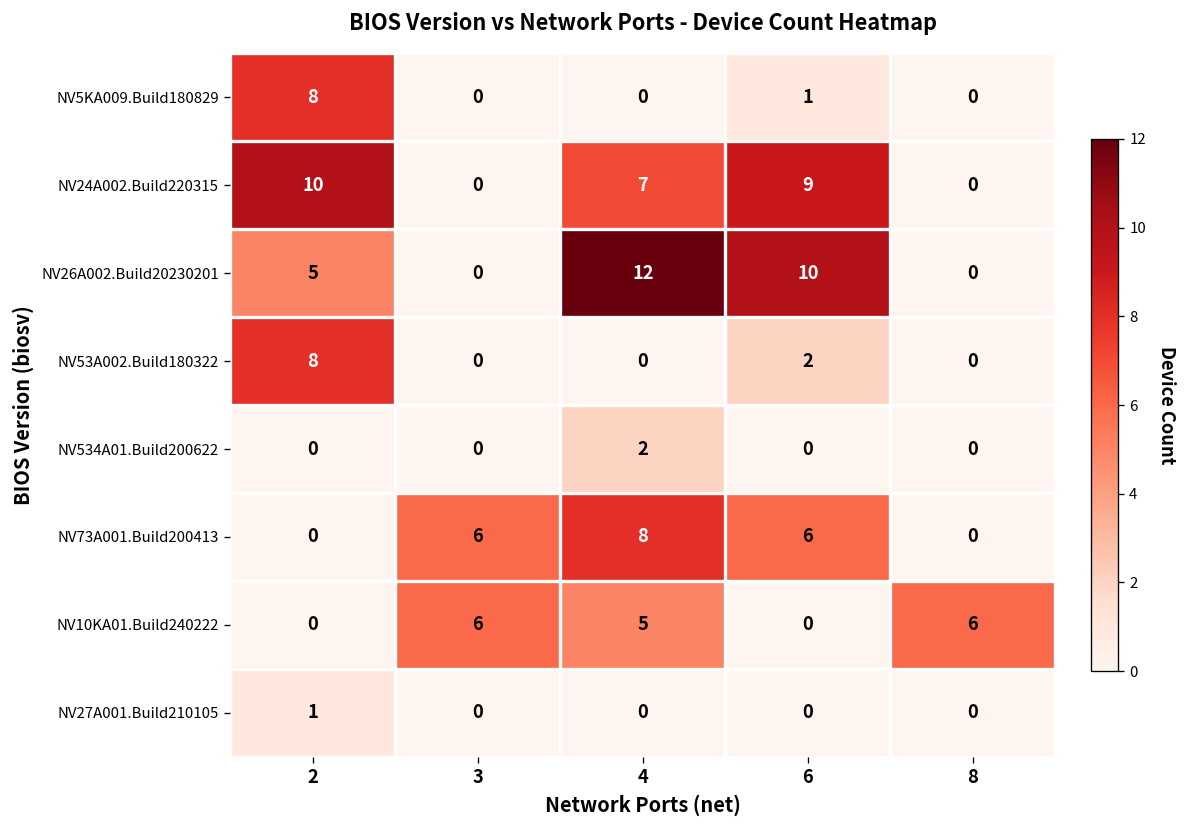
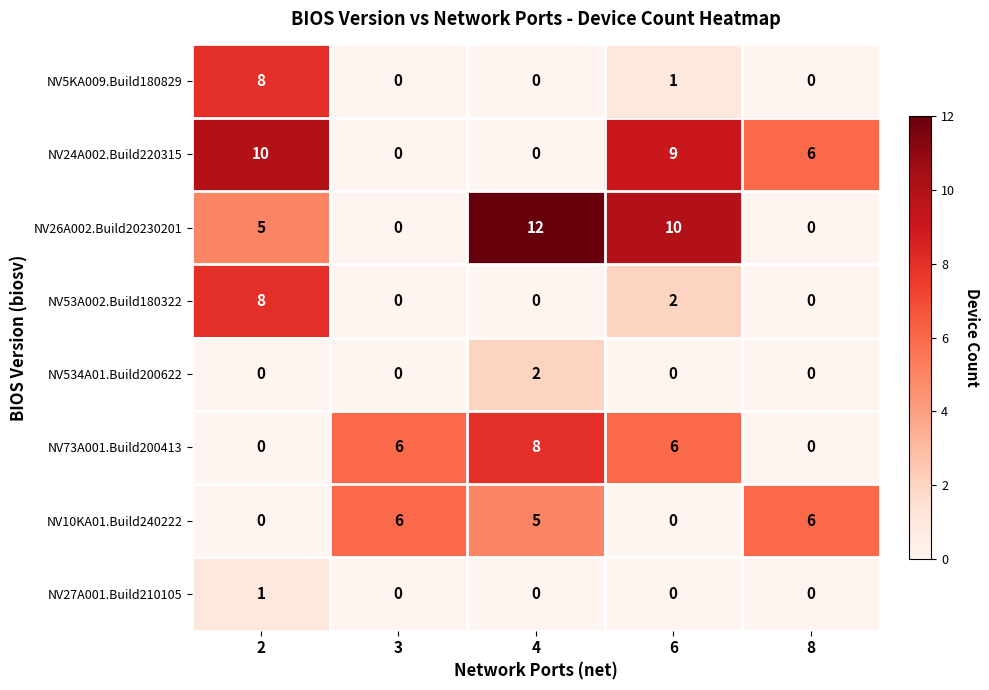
NV24A002.Build220315, 4: 7 -> 0
NV24A002.Build220315, 8: 0 -> 6
